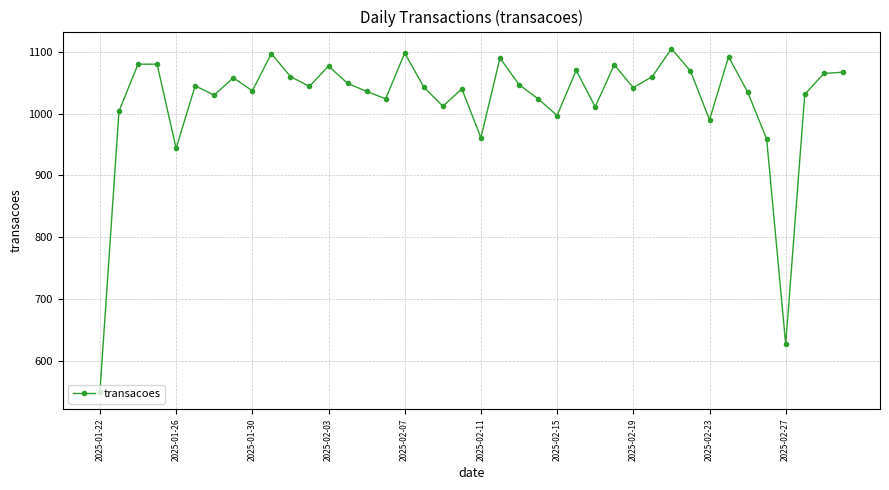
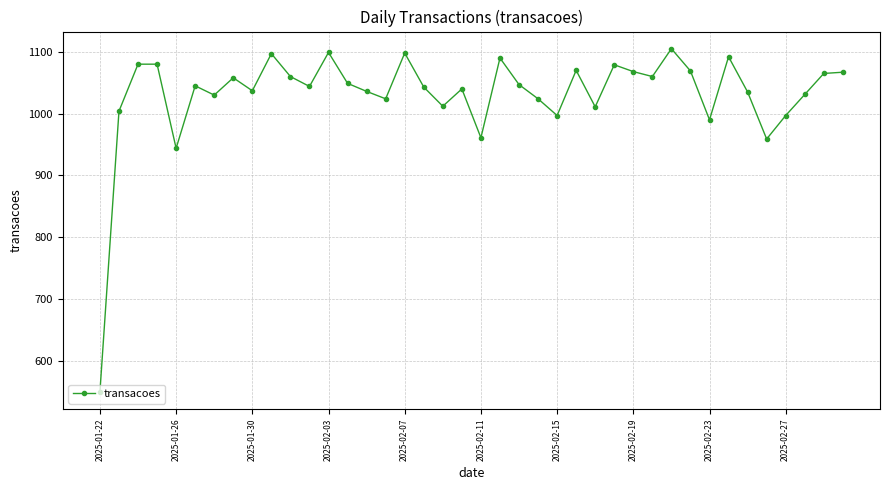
2025-02-03: 1080 -> 1100
2025-02-19: 1040 -> 1070
2025-02-27: 630 -> 1000
